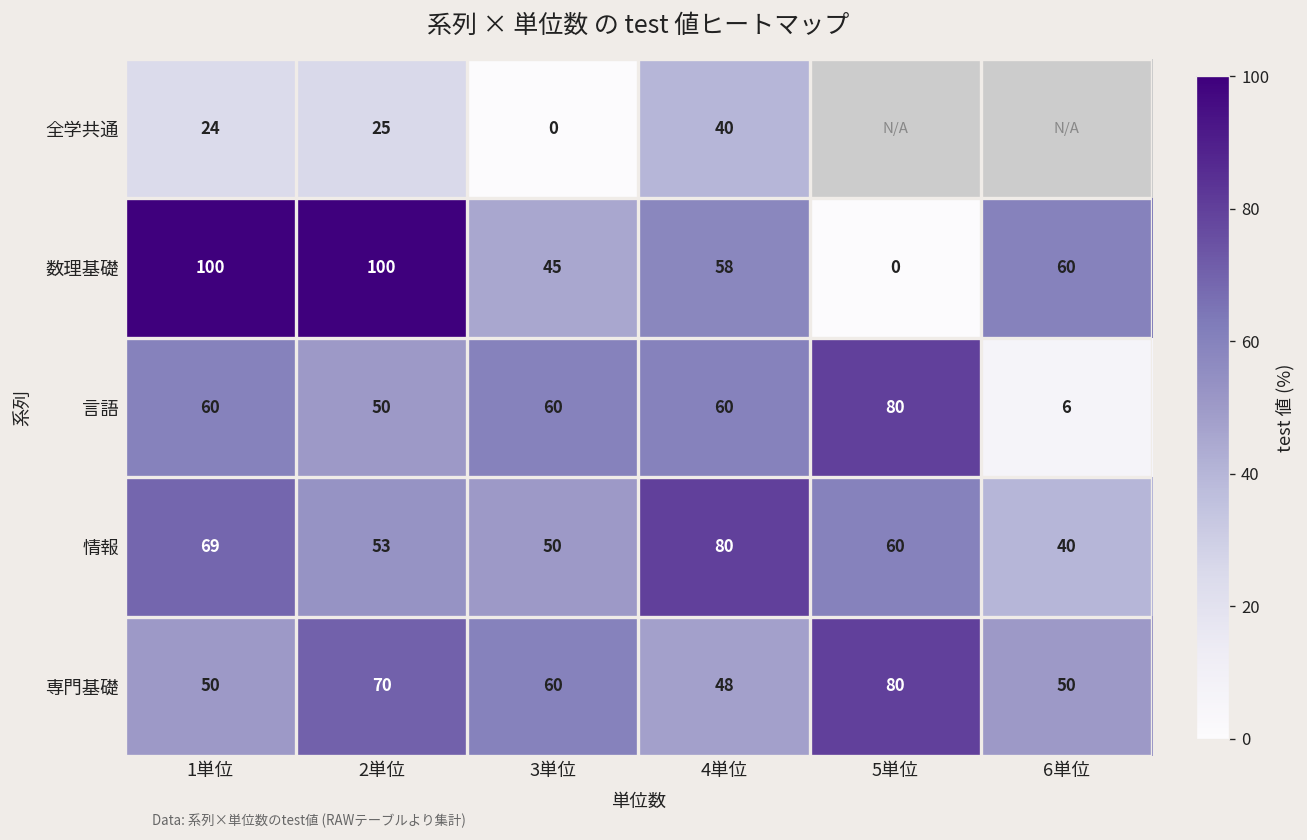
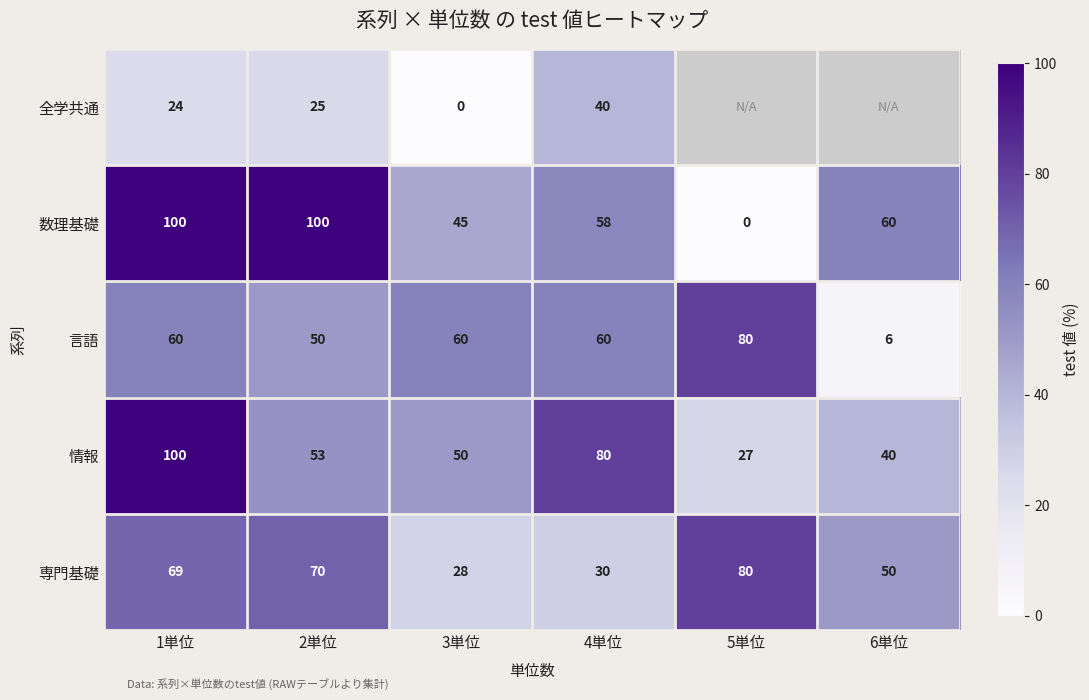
情報, 1単位: 69 -> 100
情報, 5単位: 60 -> 27
専門基礎, 1単位: 50 -> 69
専門基礎, 3単位: 60 -> 28
専門基礎, 4単位: 48 -> 30
